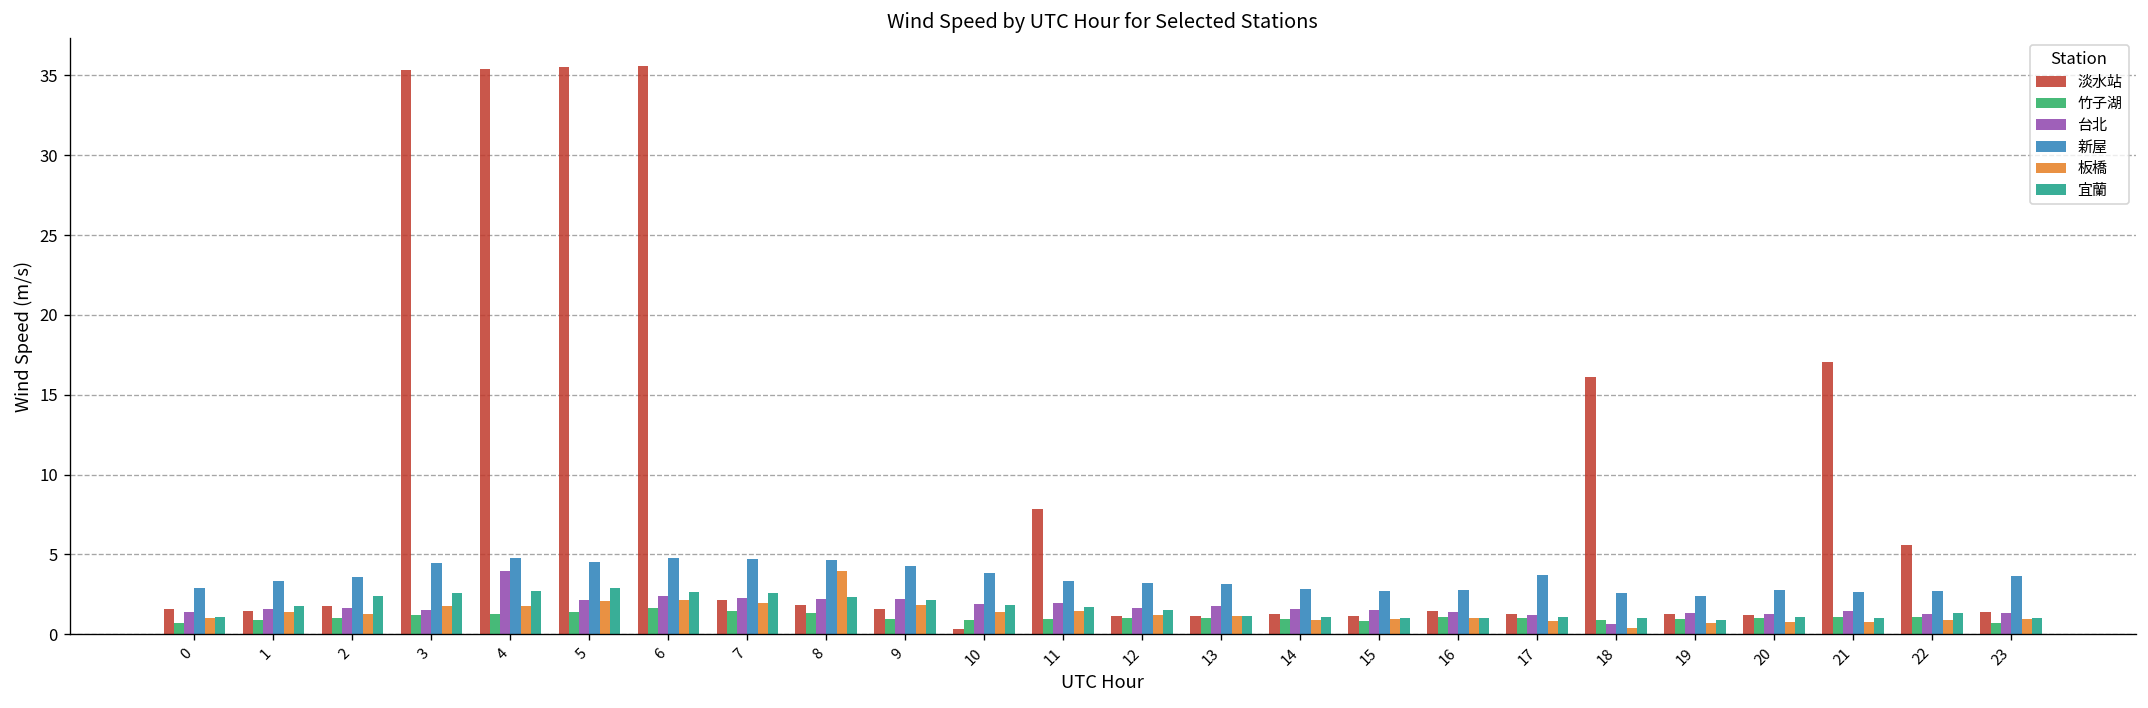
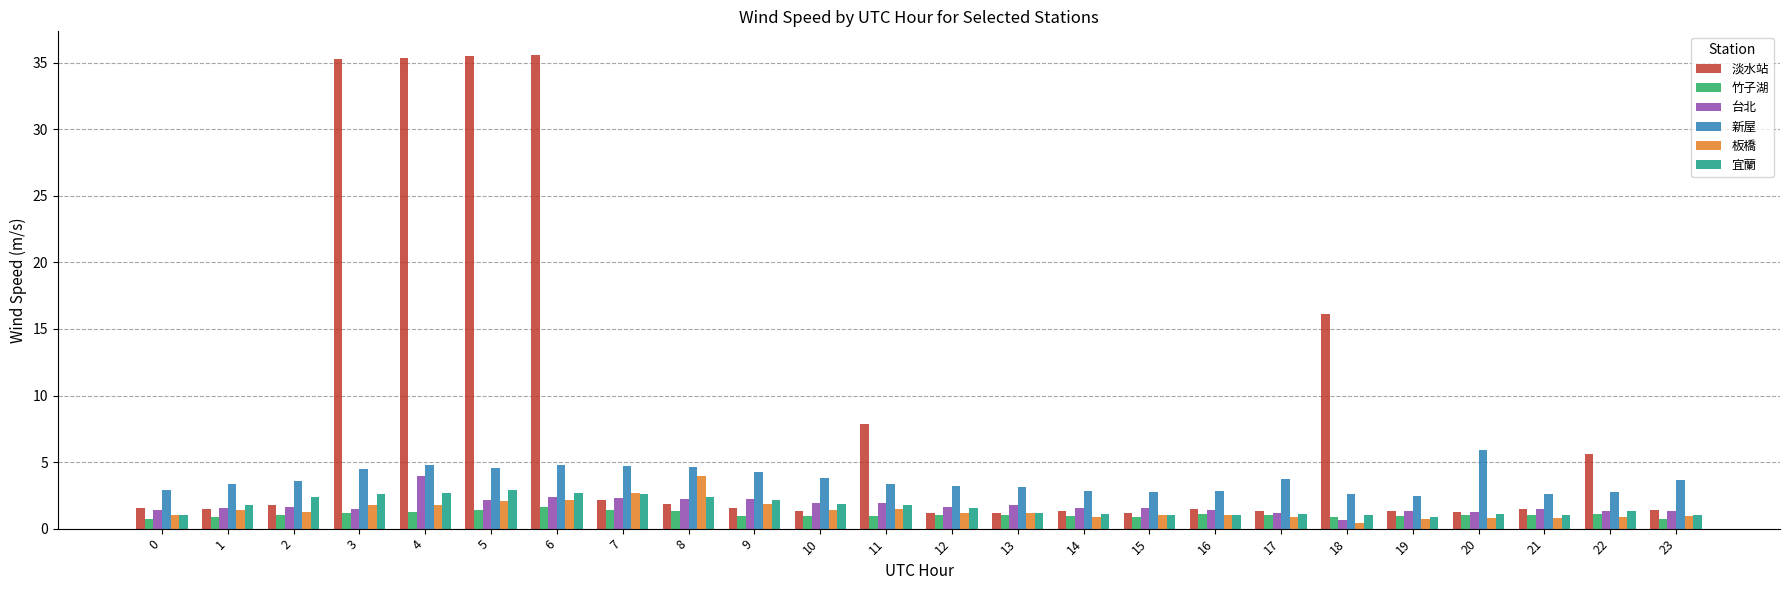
板橋, 7: 2.0 -> 2.7
淡水站, 10: 0.3 -> 1.4
新屋, 20: 2.8 -> 5.9
淡水站, 21: 17.0 -> 1.5
